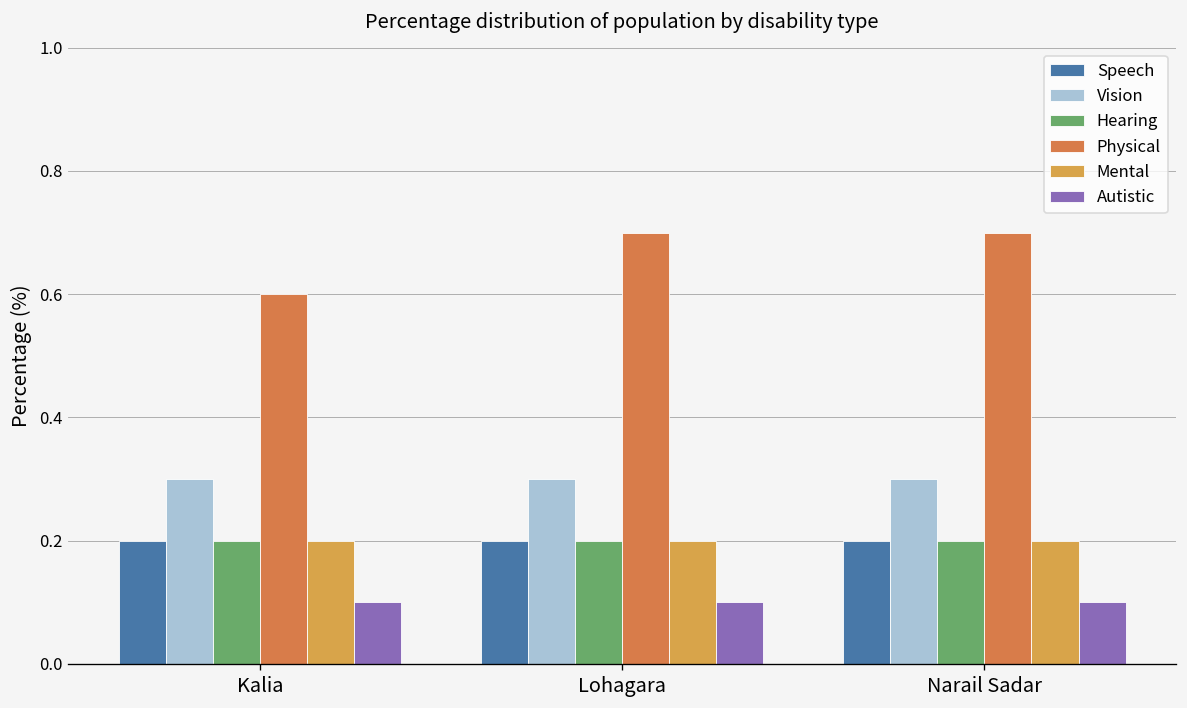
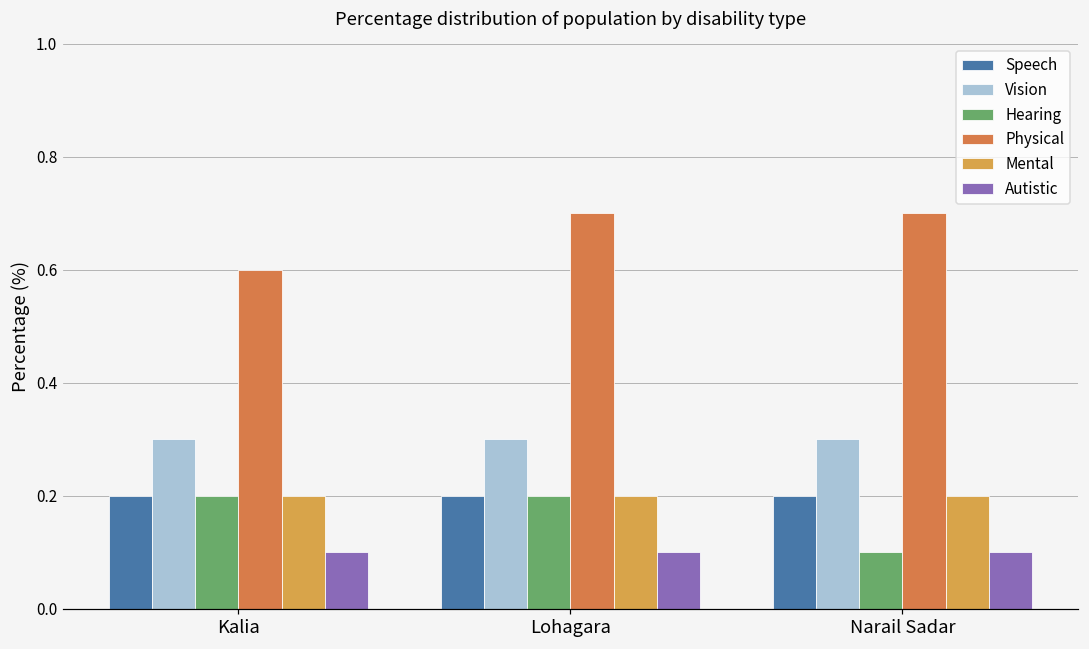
Hearing, Narail Sadar: 0.2 -> 0.1
